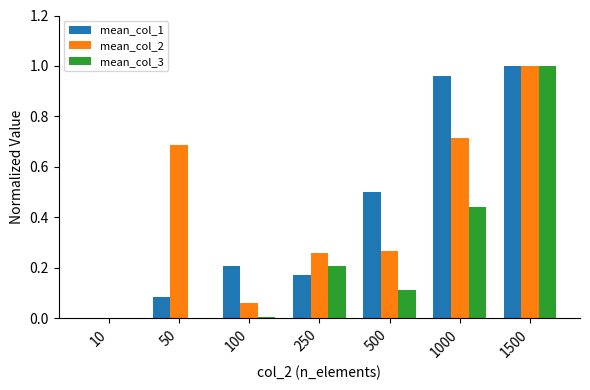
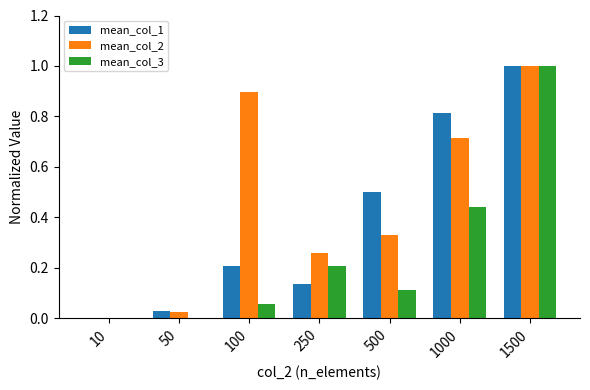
mean_col_1, 50: 0.08 -> 0.03
mean_col_2, 50: 0.69 -> 0.03
mean_col_2, 100: 0.06 -> 0.90
mean_col_3, 100: 0.01 -> 0.06
mean_col_1, 250: 0.17 -> 0.14
mean_col_2, 500: 0.27 -> 0.33
mean_col_1, 1000: 0.96 -> 0.81
